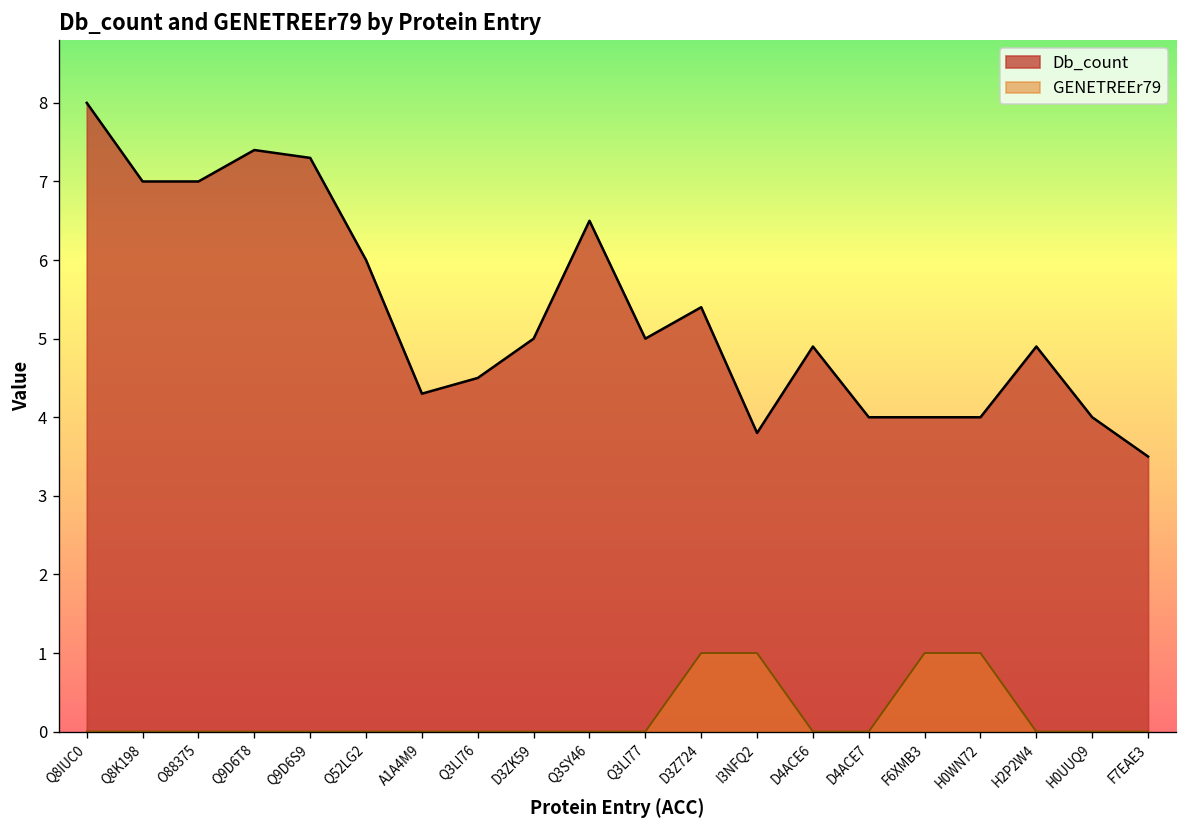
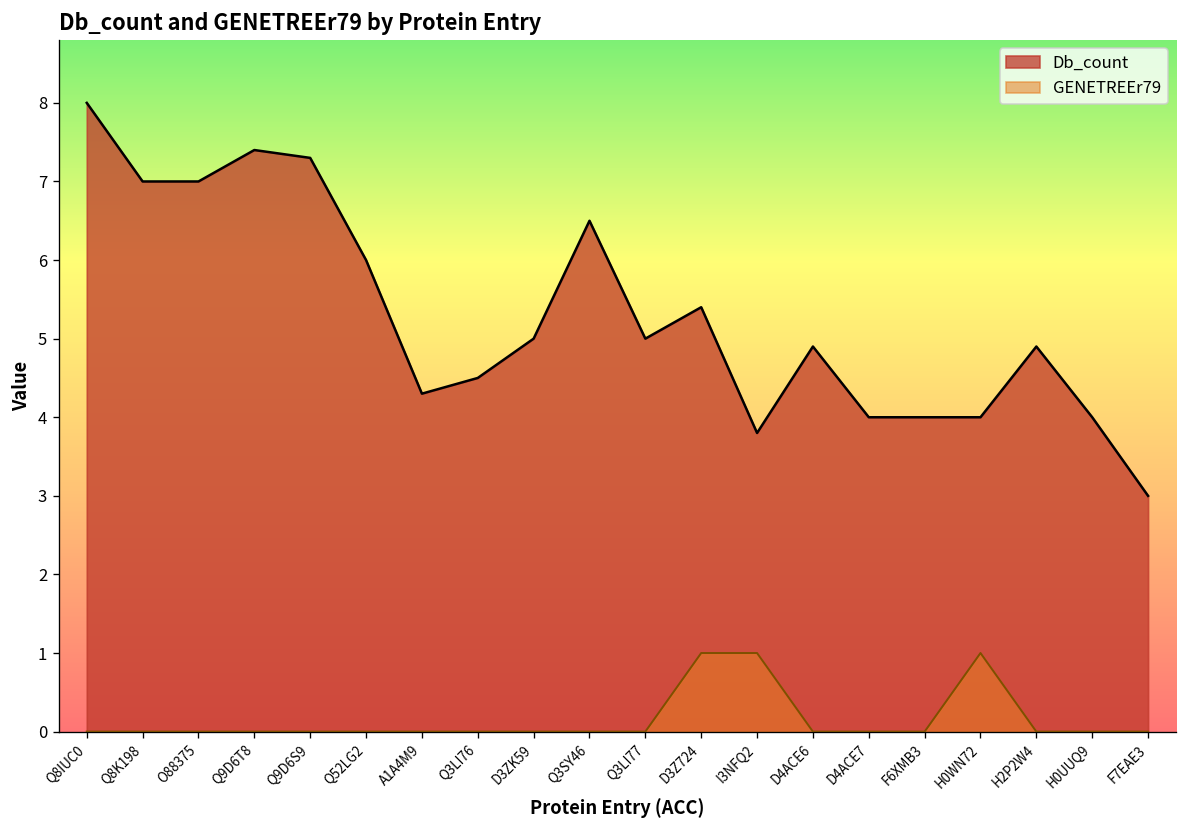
GENETREEr79, F6XMB3: 1 -> 0
Db_count, F7EAE3: 3.5 -> 3.0
